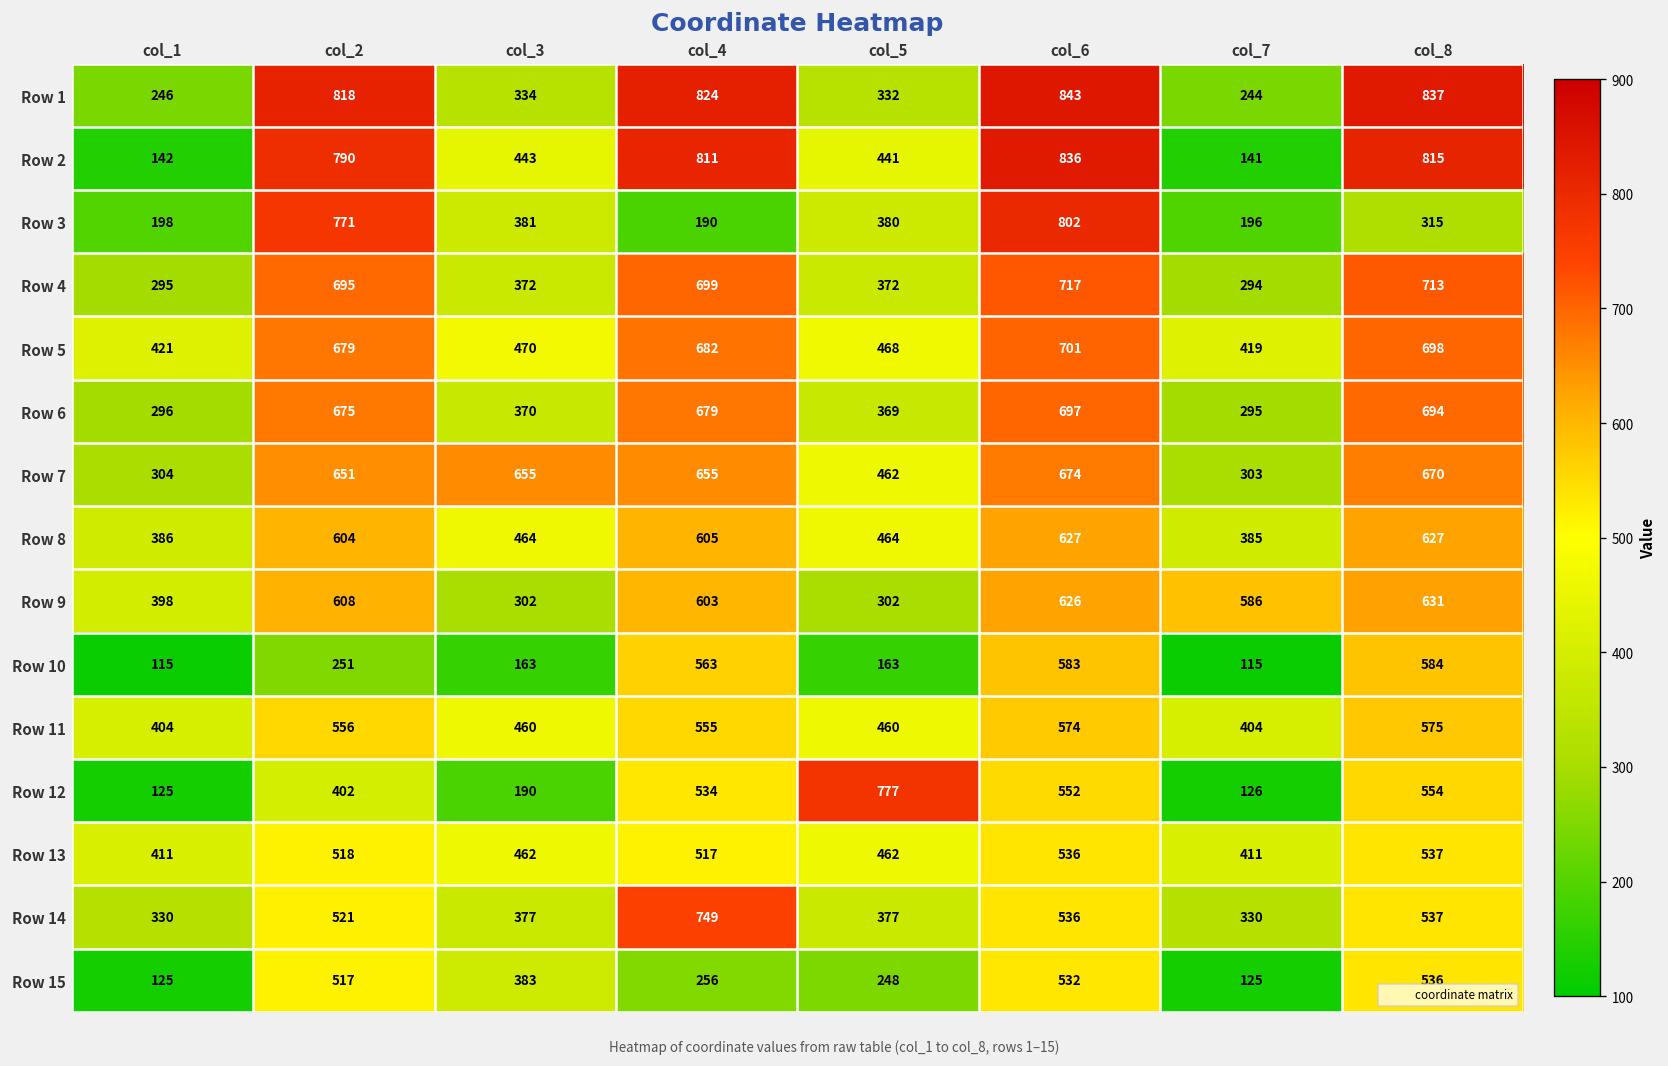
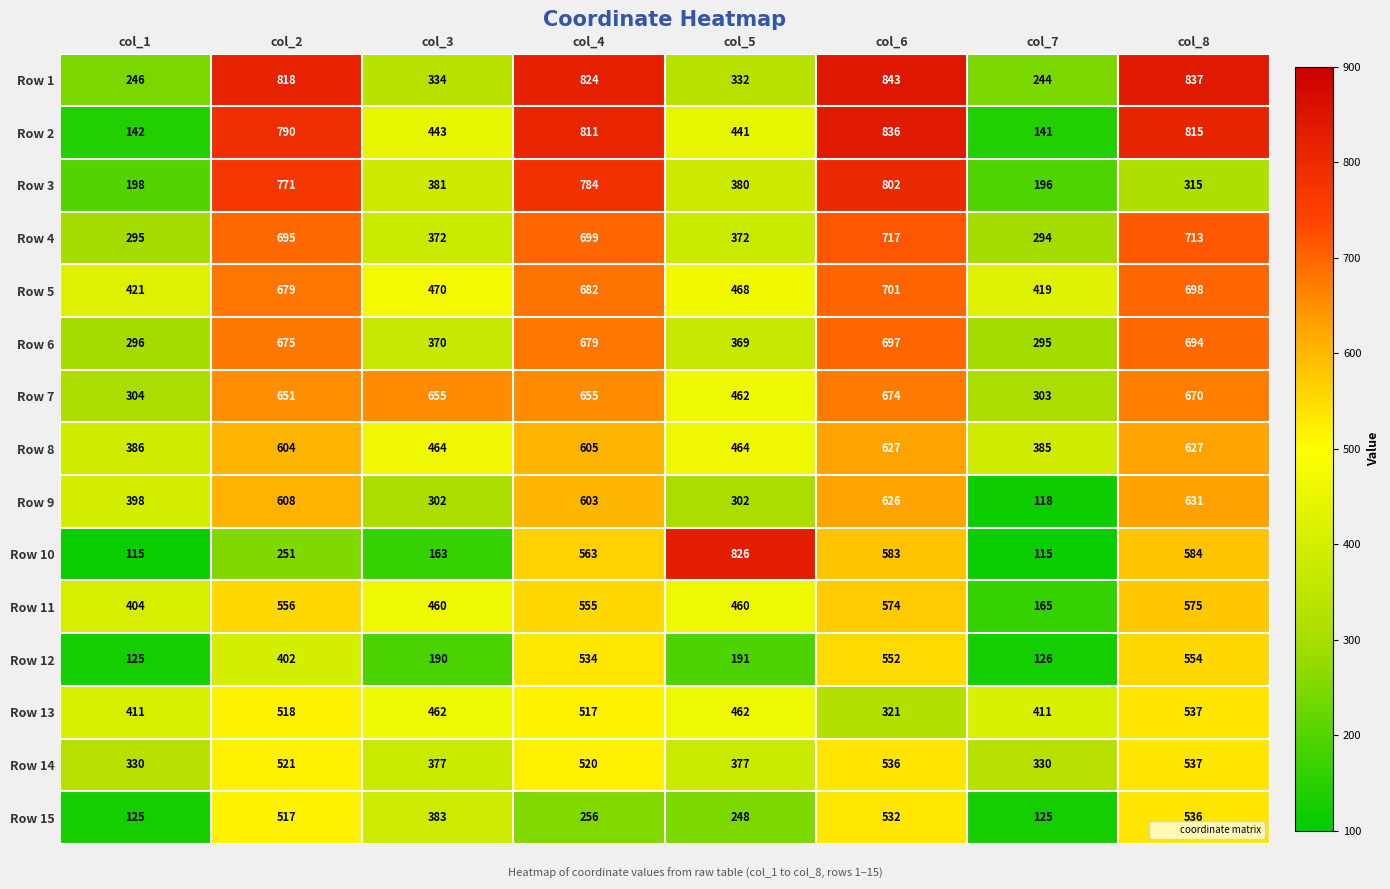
Row 3, col_4: 190 -> 784
Row 9, col_7: 586 -> 118
Row 10, col_5: 163 -> 826
Row 11, col_7: 404 -> 165
Row 12, col_5: 777 -> 191
Row 13, col_6: 536 -> 321
Row 14, col_4: 749 -> 520
